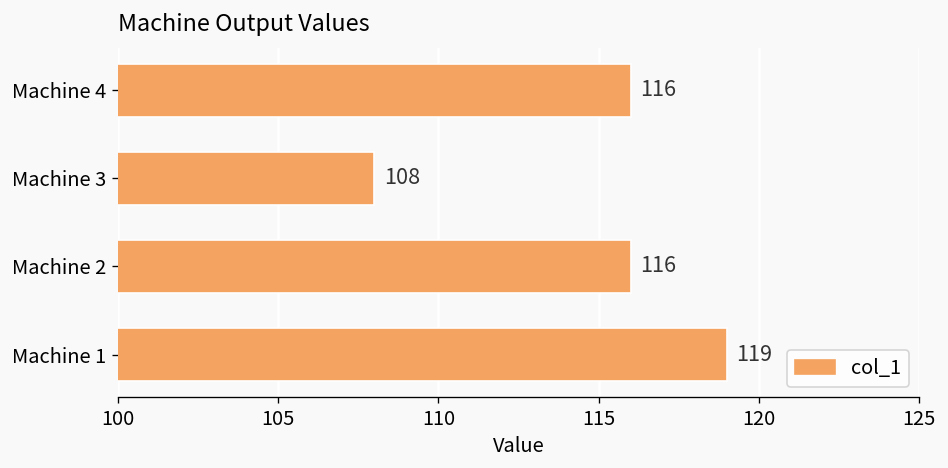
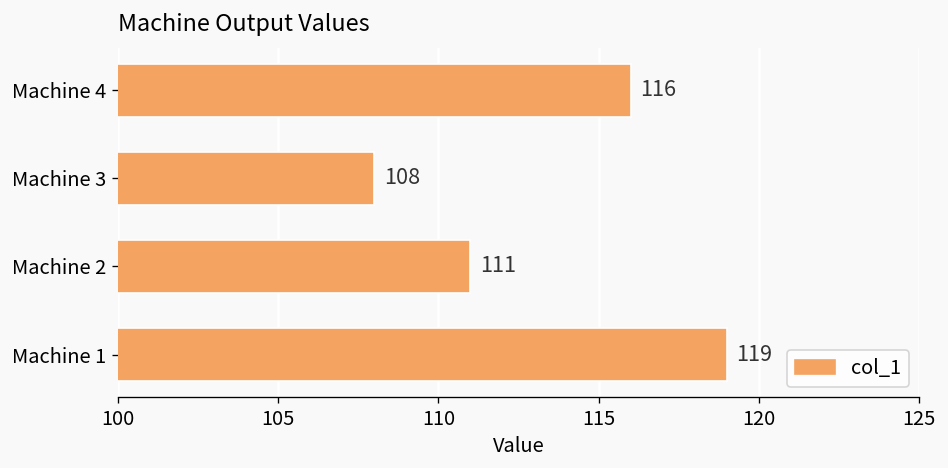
Machine 2: 116 -> 111
